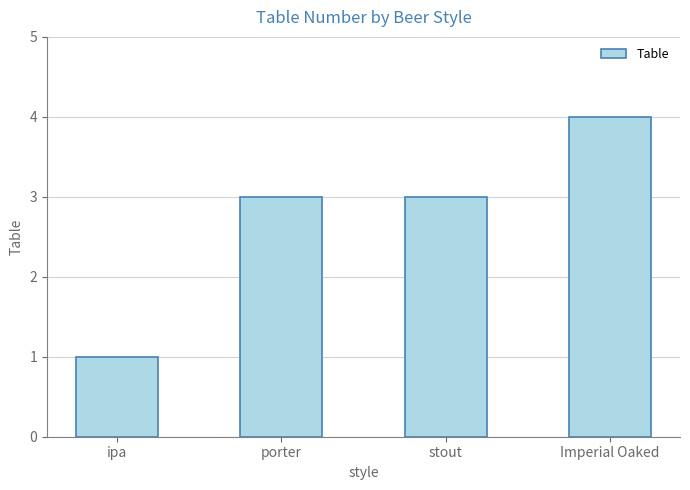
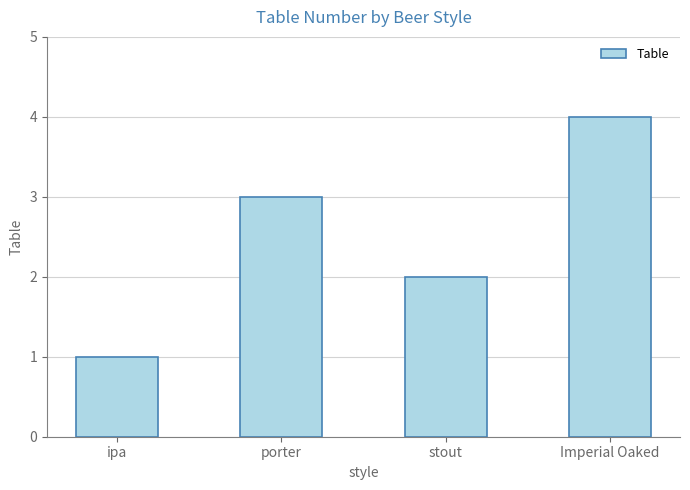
stout: 3 -> 2
